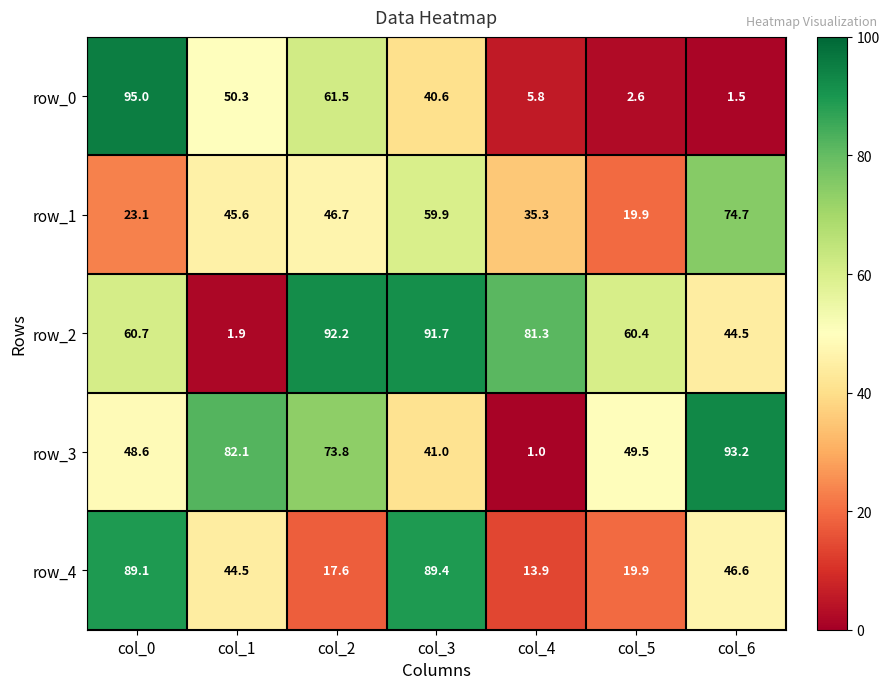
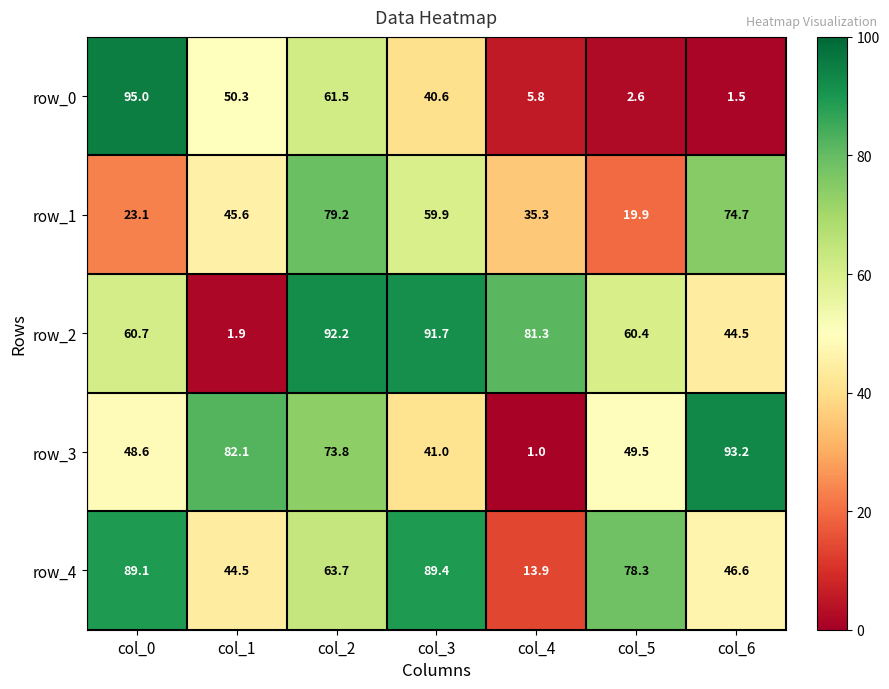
row_1, col_2: 46.7 -> 79.2
row_4, col_2: 17.6 -> 63.7
row_4, col_5: 19.9 -> 78.3
